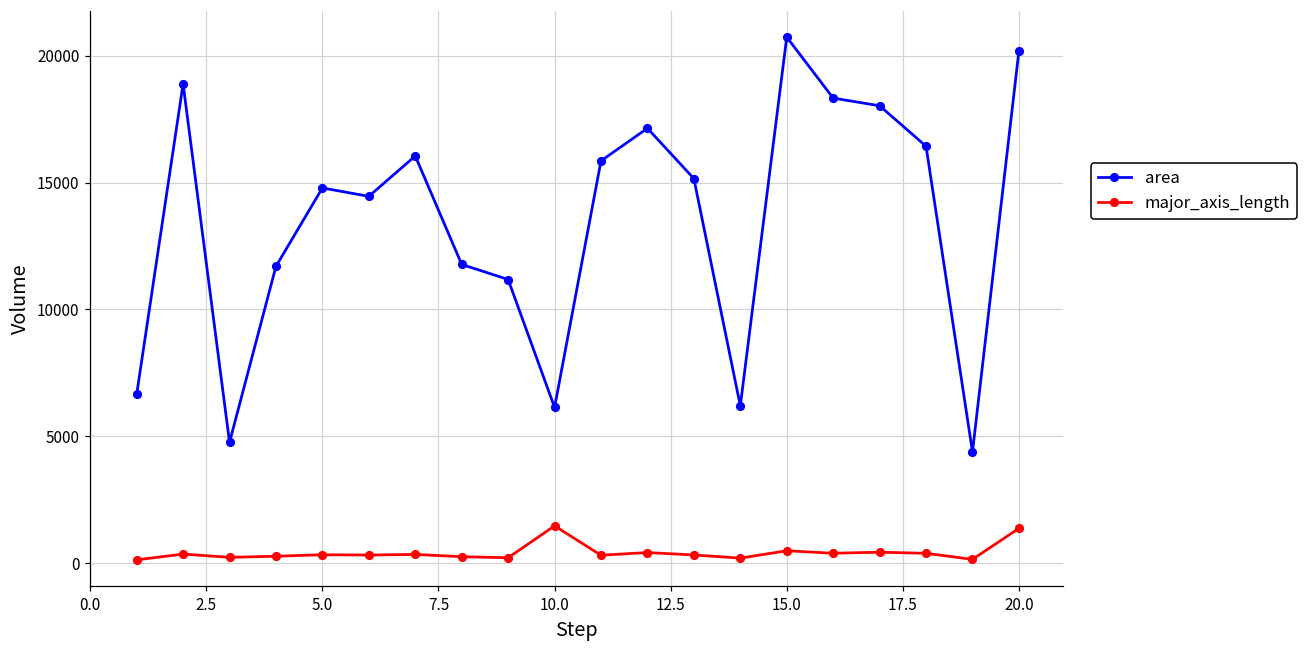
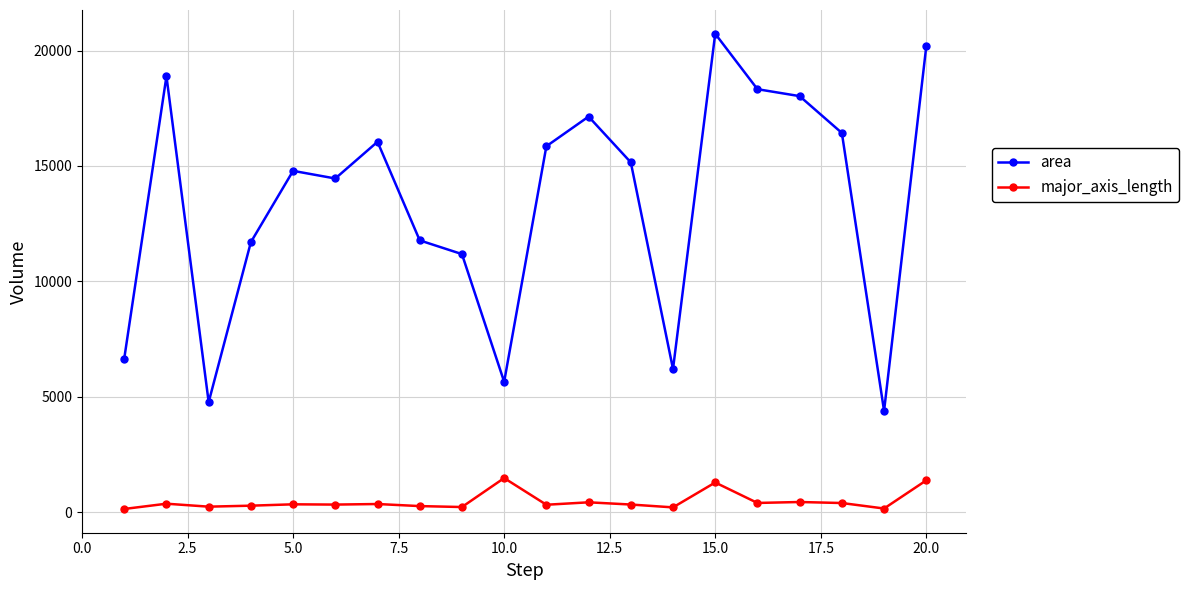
area, 10.0: 6100 -> 5600
major_axis_length, 15.0: 500 -> 1300
